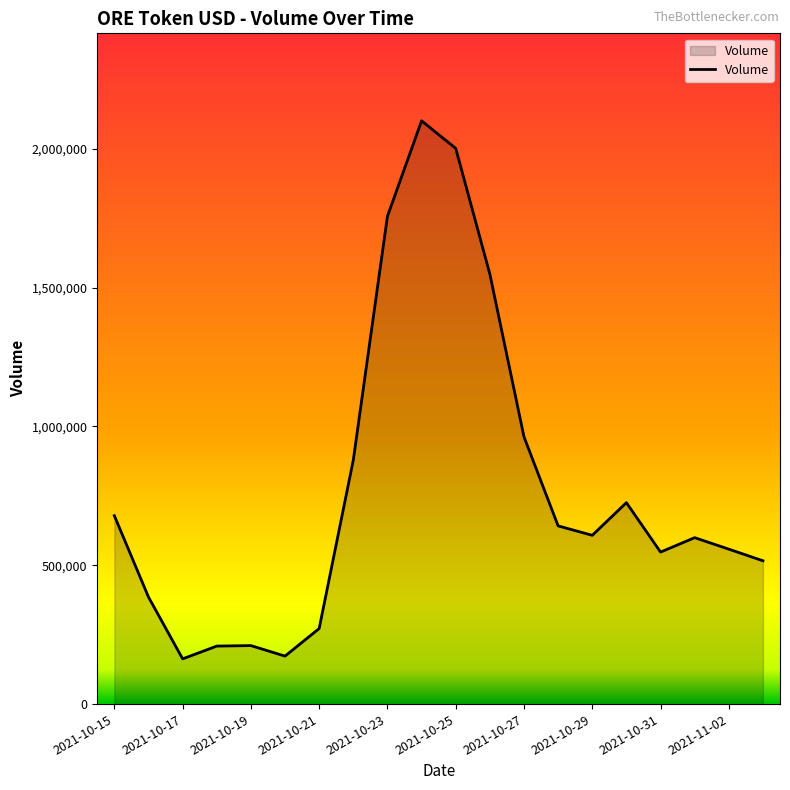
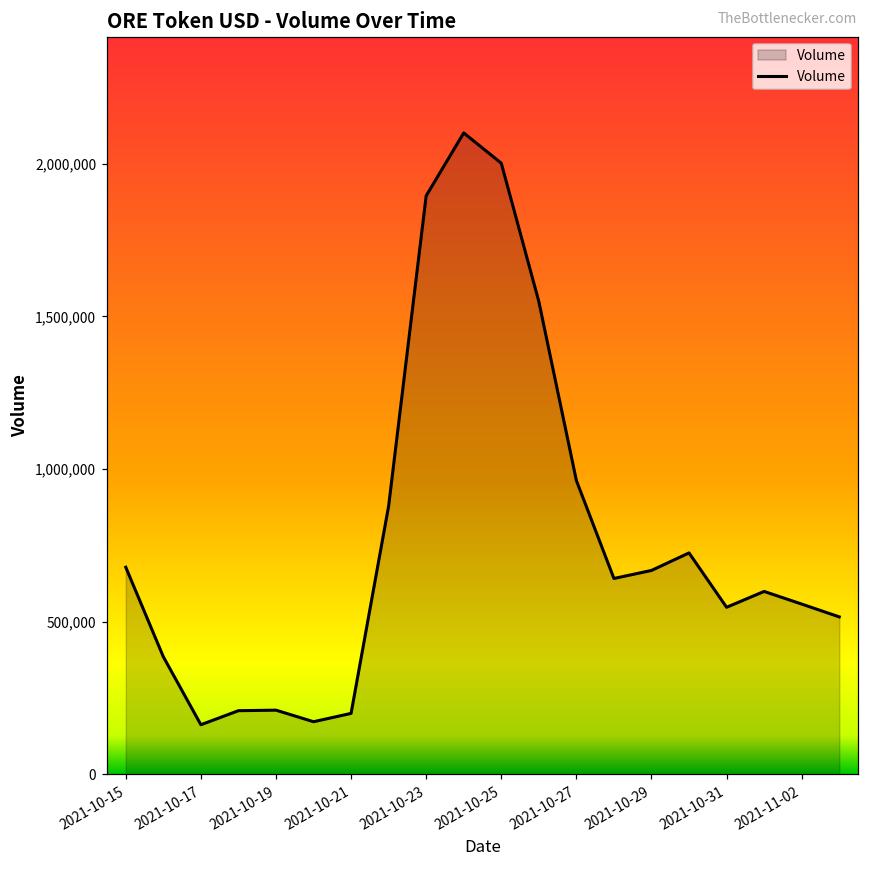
2021-10-21: 270,000 -> 200,000
2021-10-23: 1,760,000 -> 1,900,000
2021-10-29: 610,000 -> 670,000
